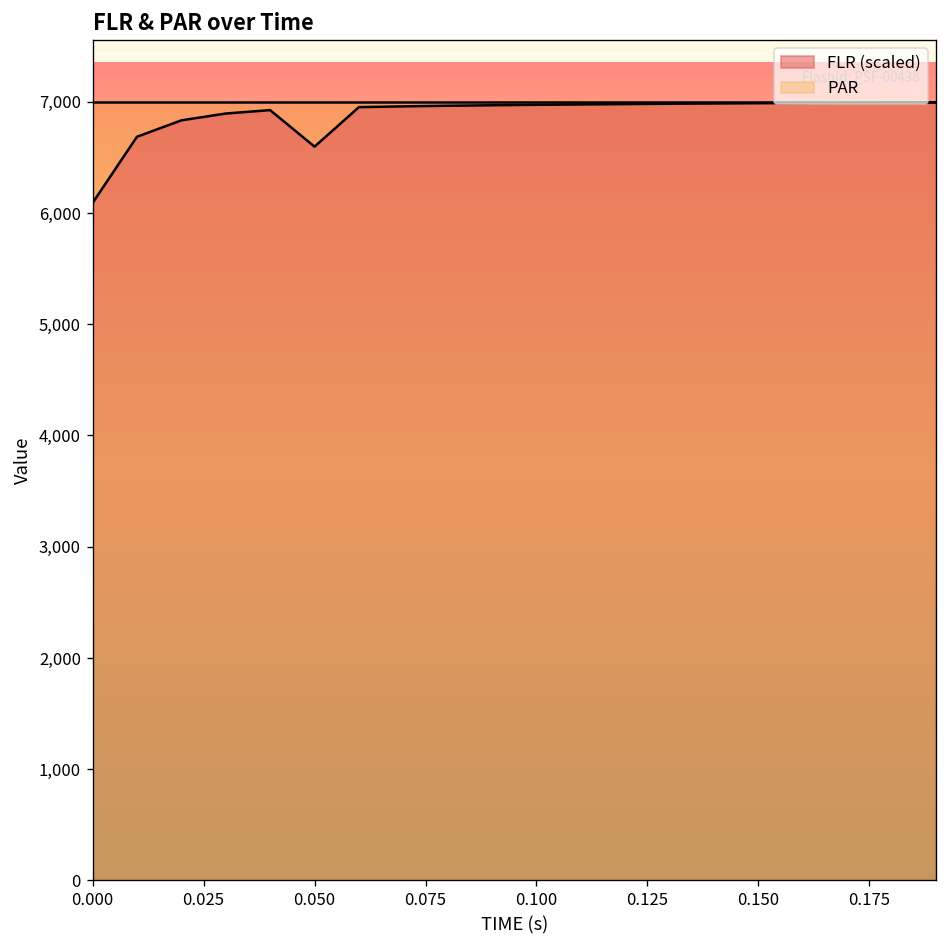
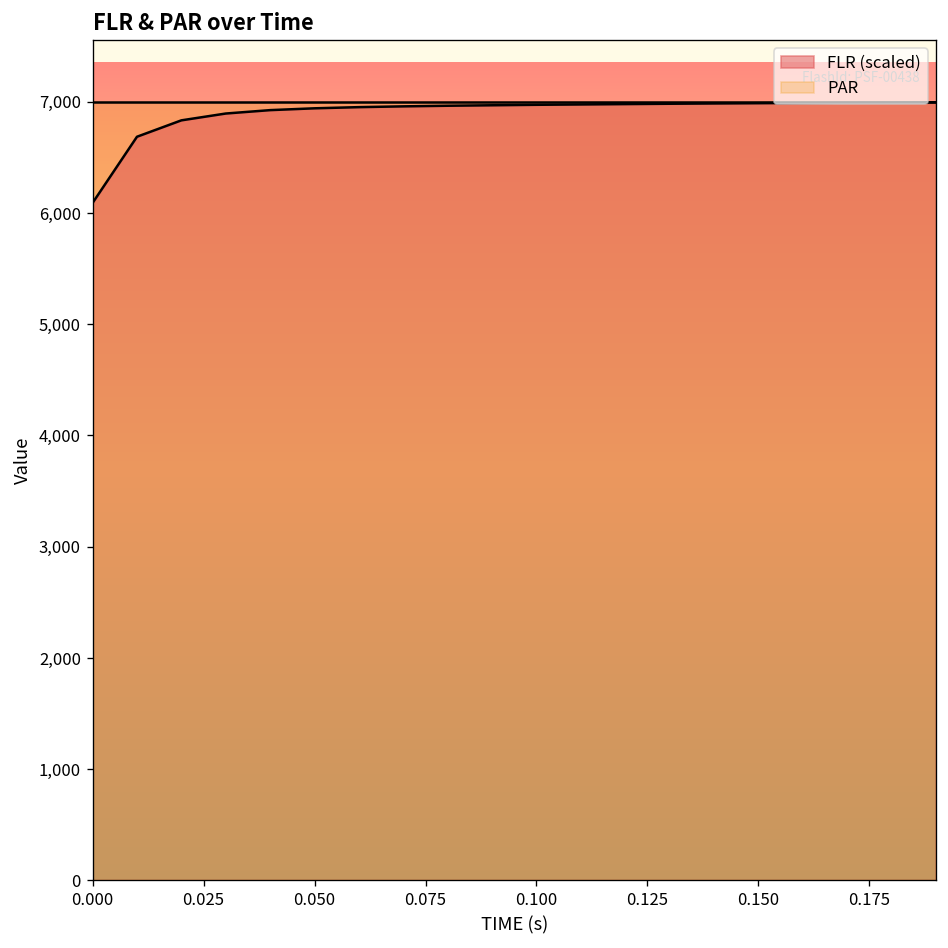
FLR (scaled), 0.050: 6,600 -> 6,900
